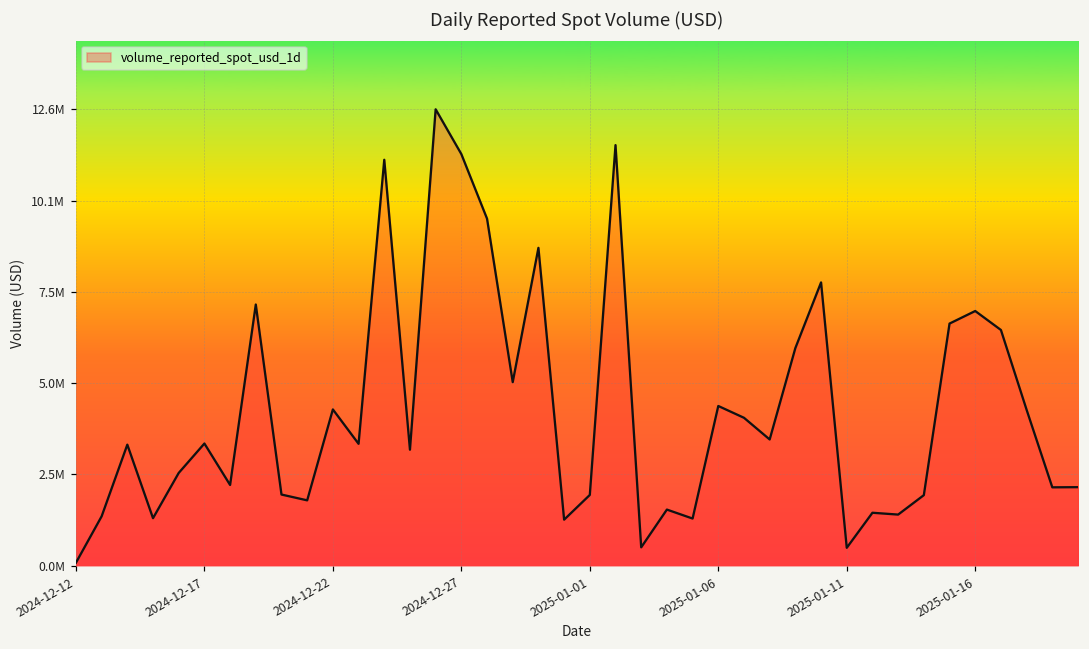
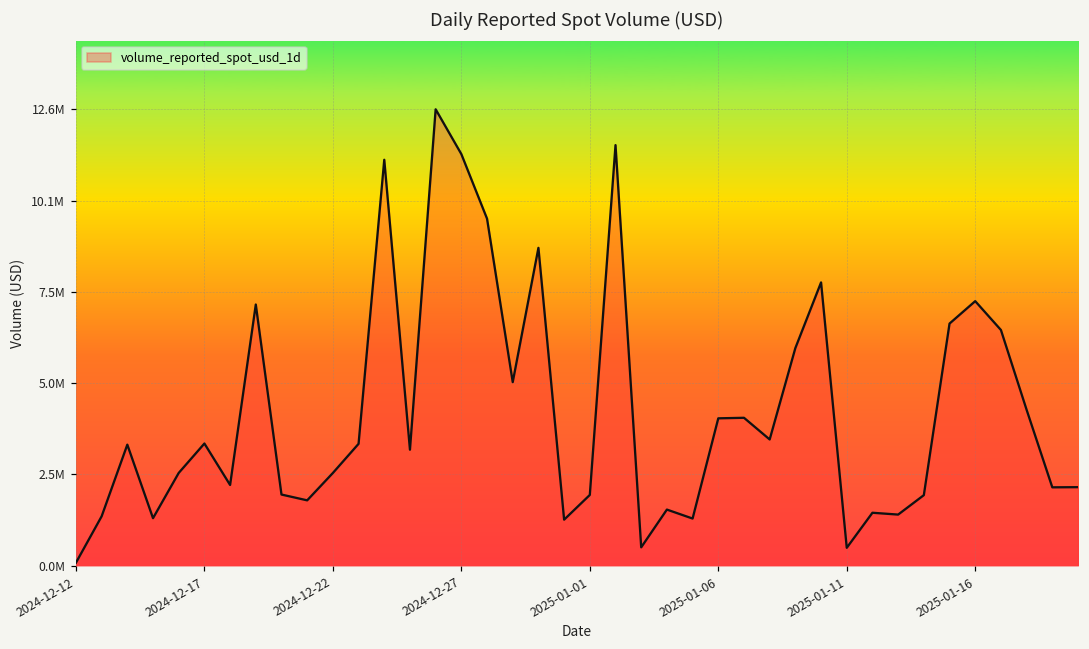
2024-12-22: 4300000 -> 2600000
2025-01-06: 4400000 -> 4100000
2025-01-16: 7000000 -> 7300000
